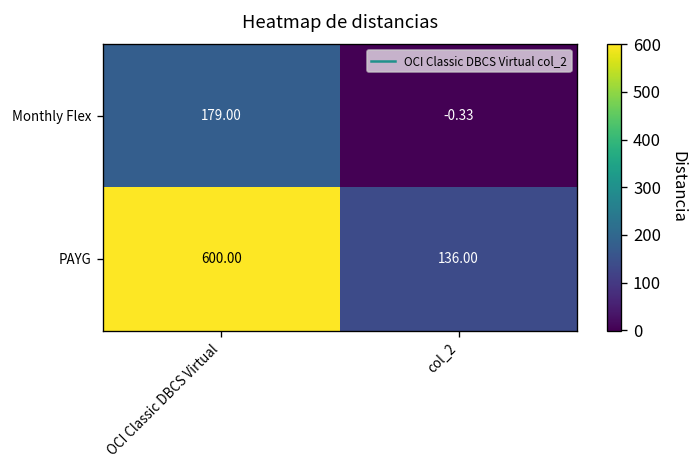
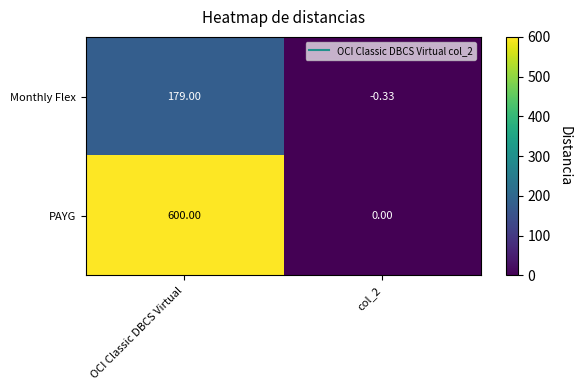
PAYG, col_2: 136.00 -> 0.00
